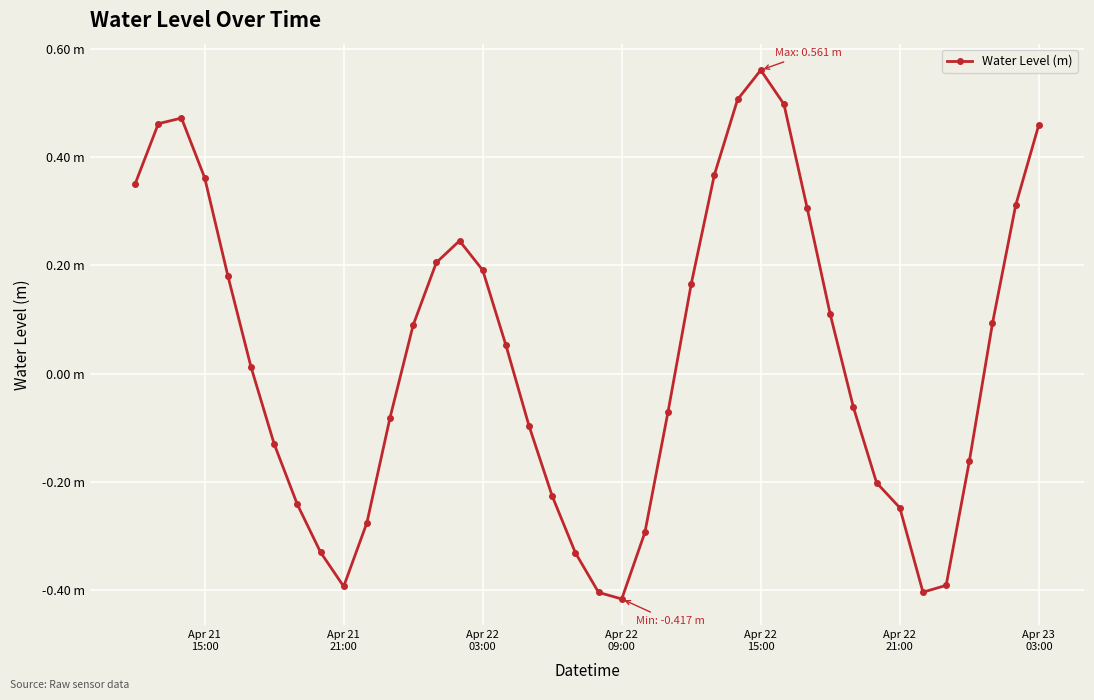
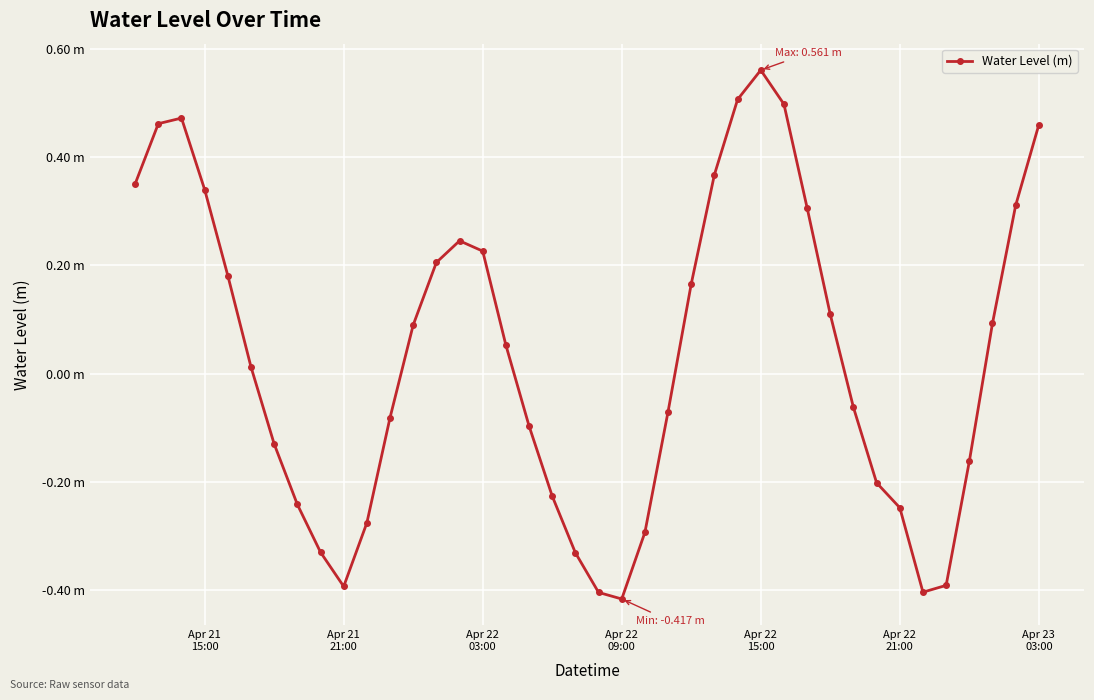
Apr 21 15:00: 0.36 m -> 0.34 m
Apr 22 03:00: 0.19 m -> 0.23 m
